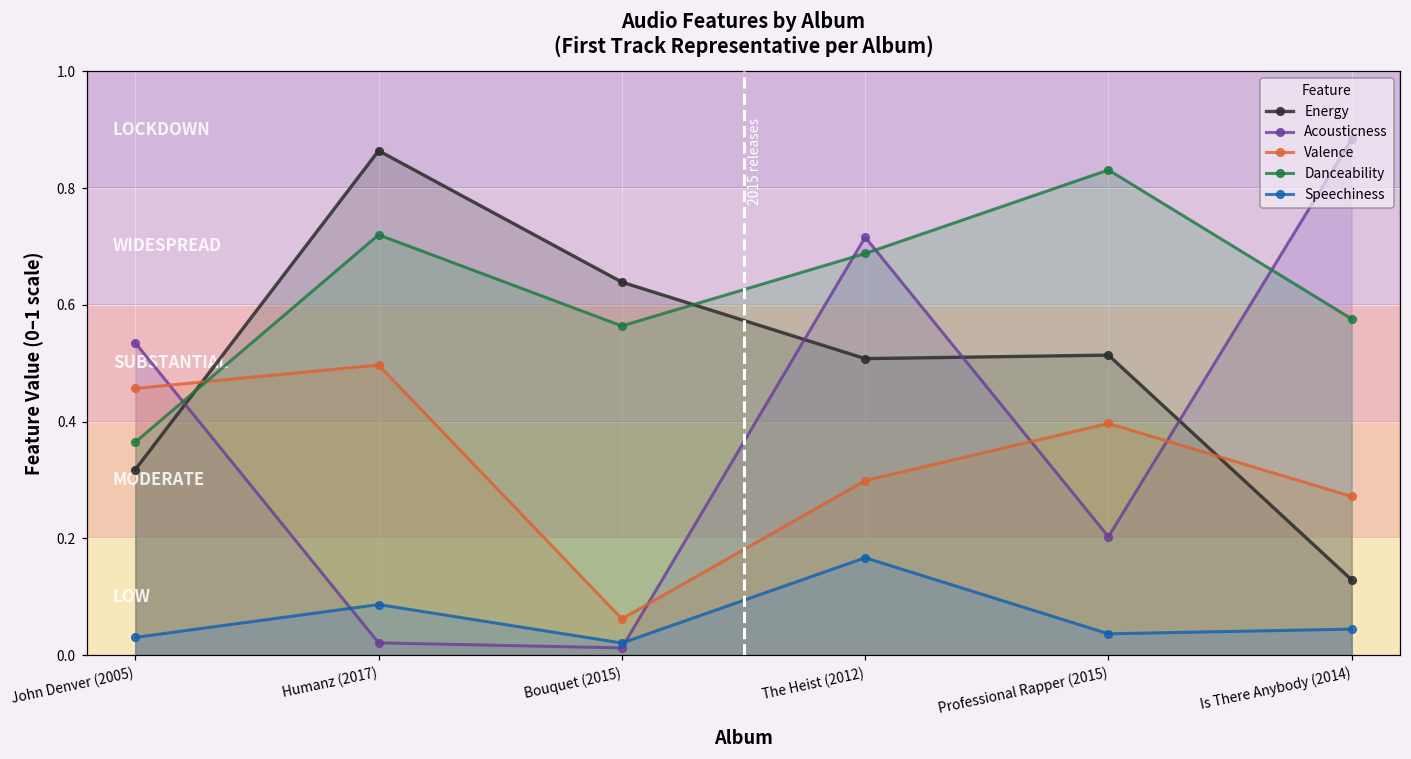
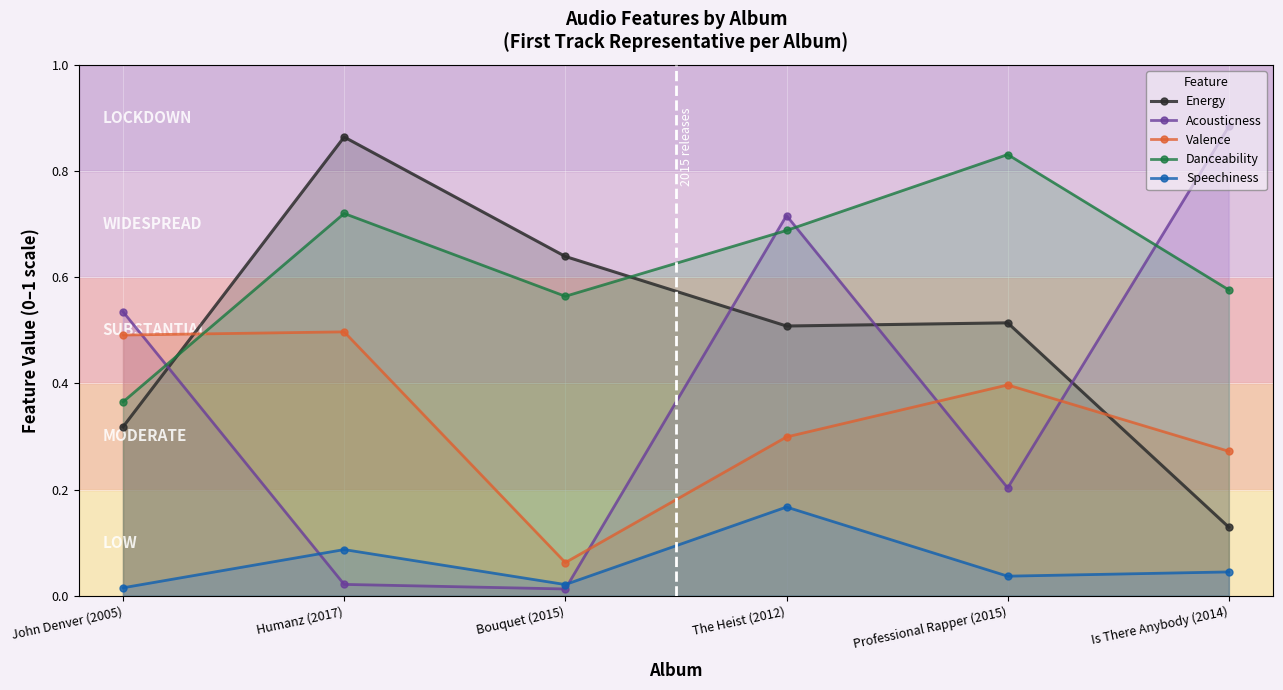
Valence, John Denver (2005): 0.46 -> 0.49
Speechiness, John Denver (2005): 0.03 -> 0.01
